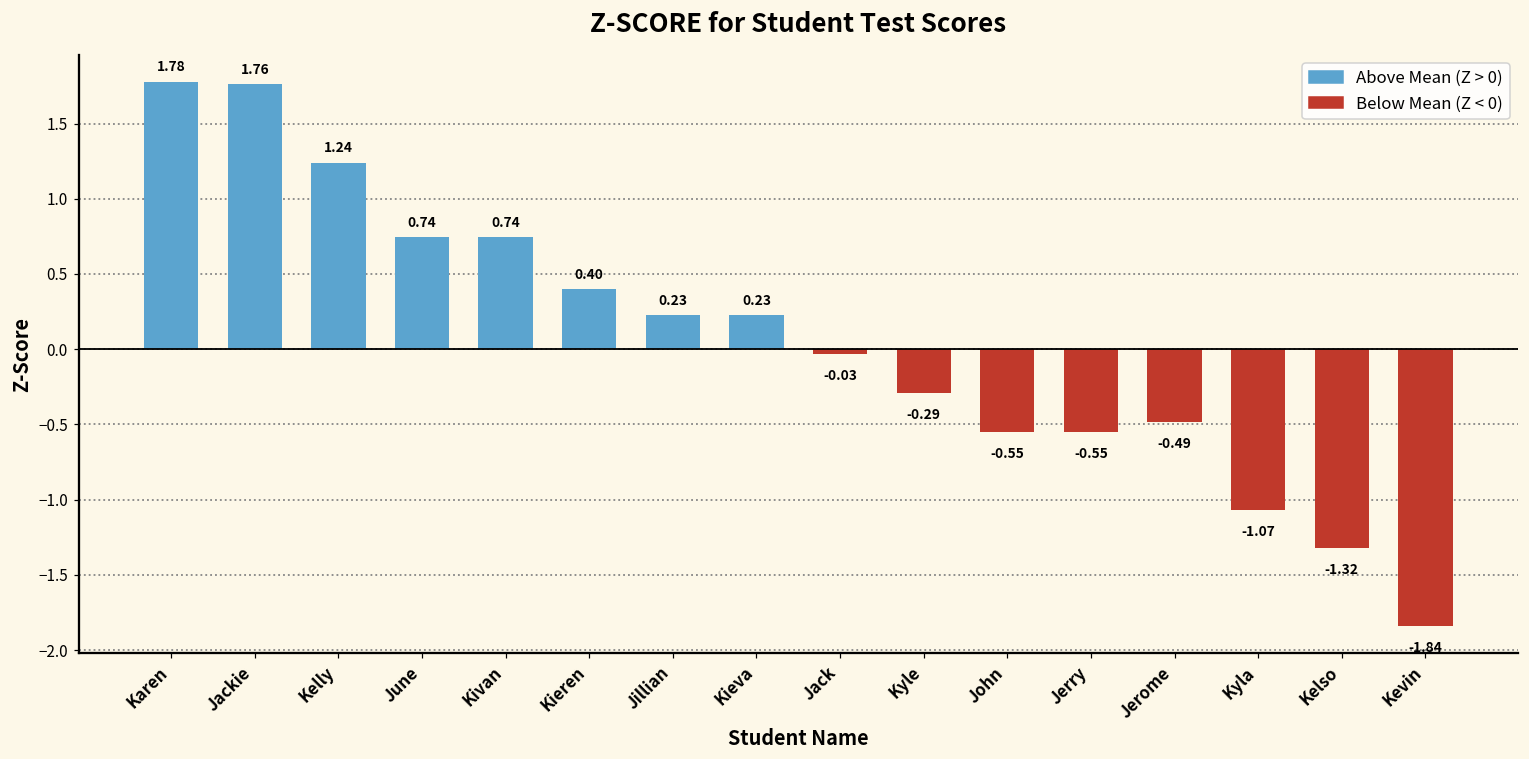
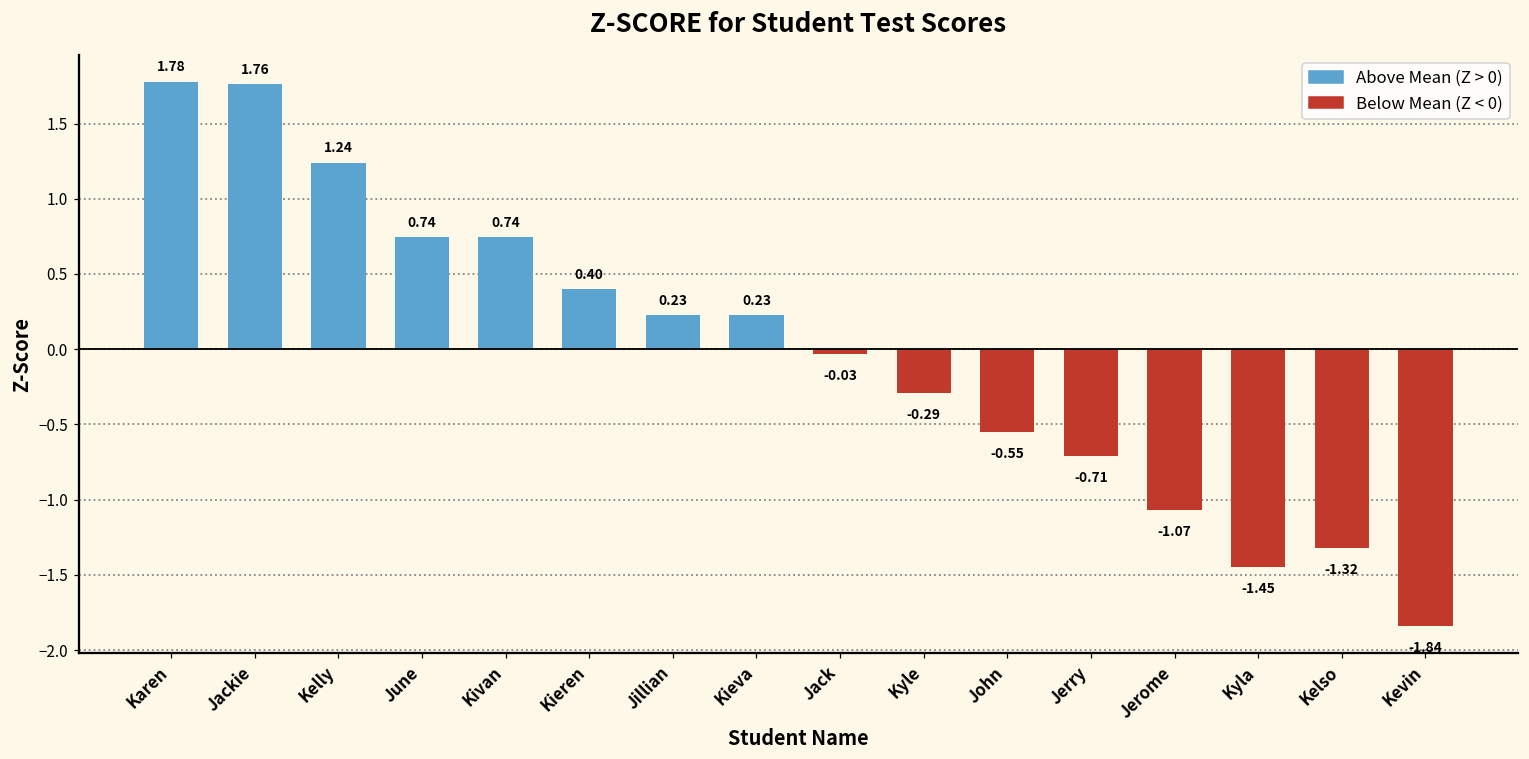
Jerry: -0.55 -> -0.71
Jerome: -0.49 -> -1.07
Kyla: -1.07 -> -1.45
